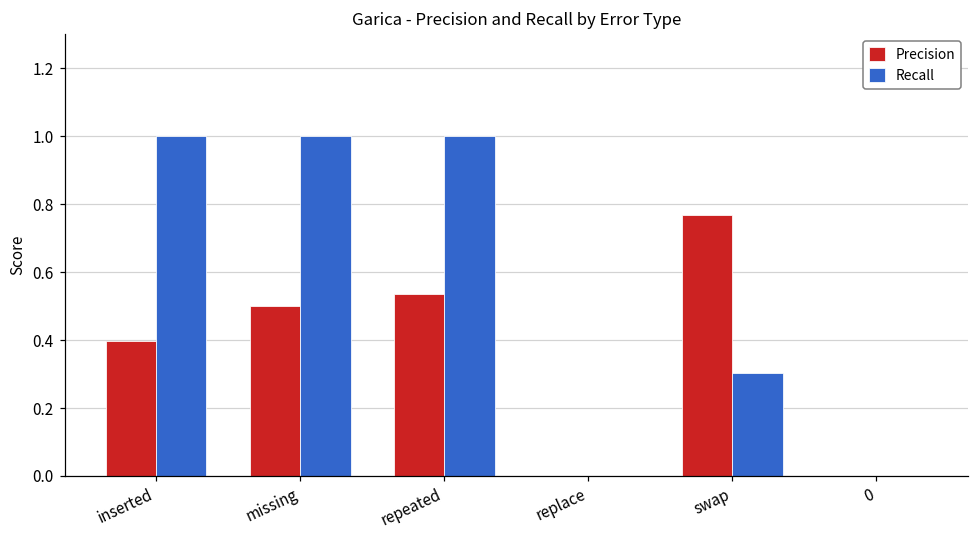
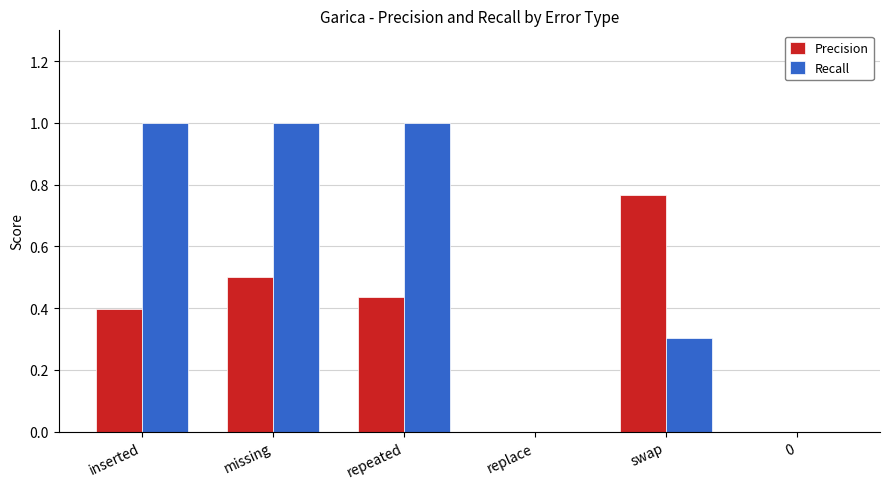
Precision, repeated: 0.54 -> 0.44
